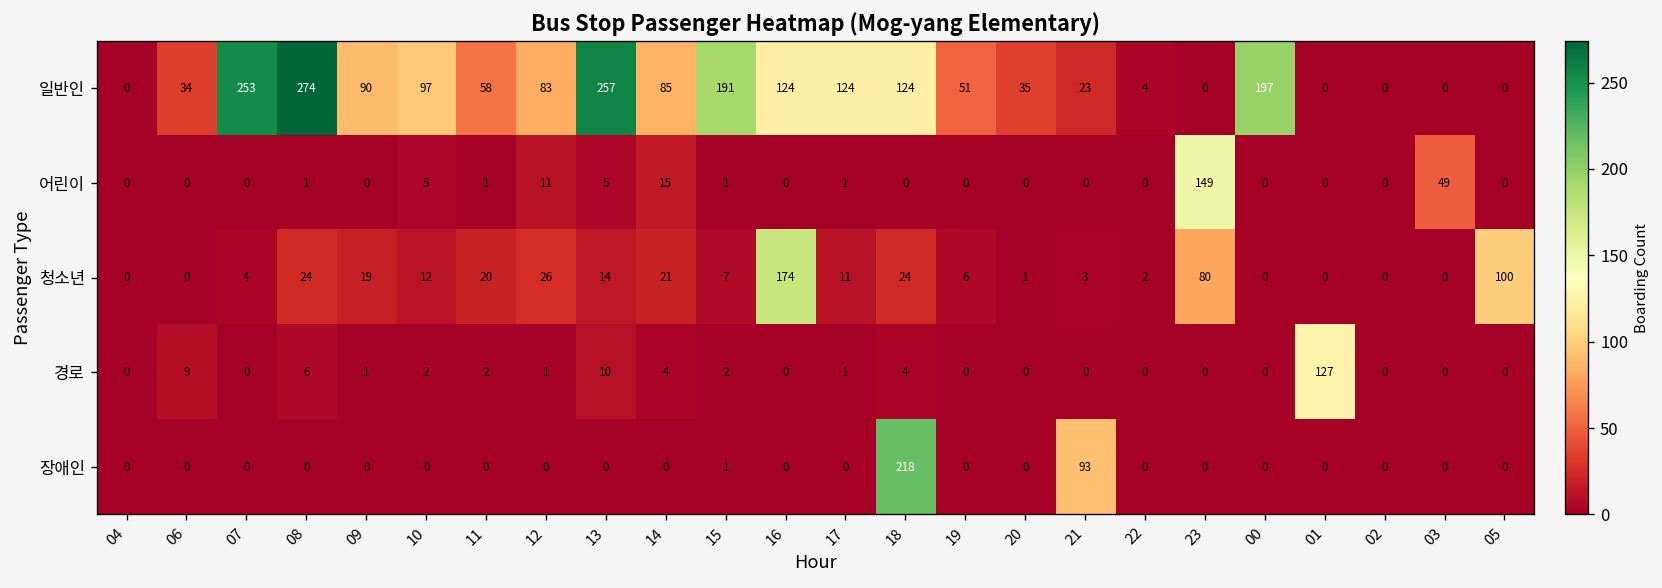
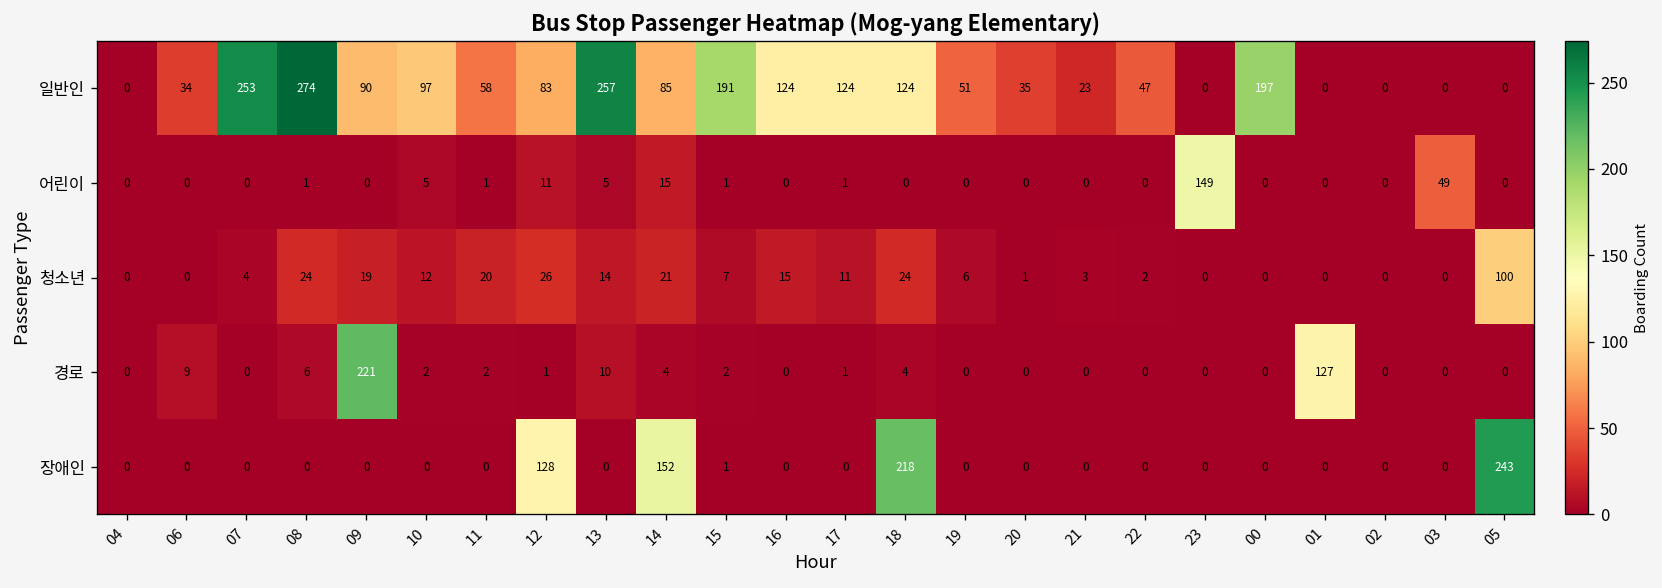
일반인, 22: 4 -> 47
청소년, 16: 174 -> 15
청소년, 23: 80 -> 0
경로, 09: 1 -> 221
장애인, 12: 0 -> 128
장애인, 14: 0 -> 152
장애인, 21: 93 -> 0
장애인, 05: 0 -> 243
